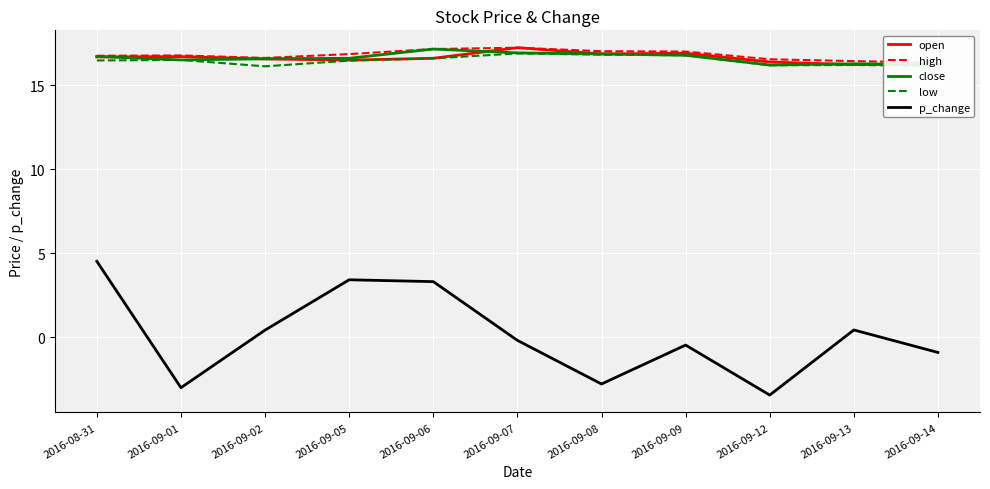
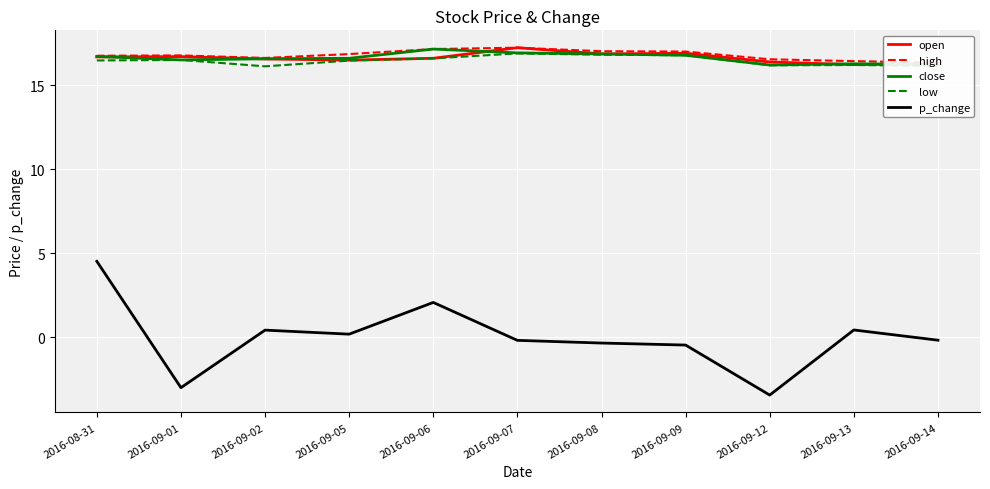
p_change, 2016-09-05: 3.4 -> 0.2
p_change, 2016-09-06: 3.3 -> 2.1
p_change, 2016-09-08: -2.8 -> -0.4
p_change, 2016-09-14: -0.9 -> -0.2
